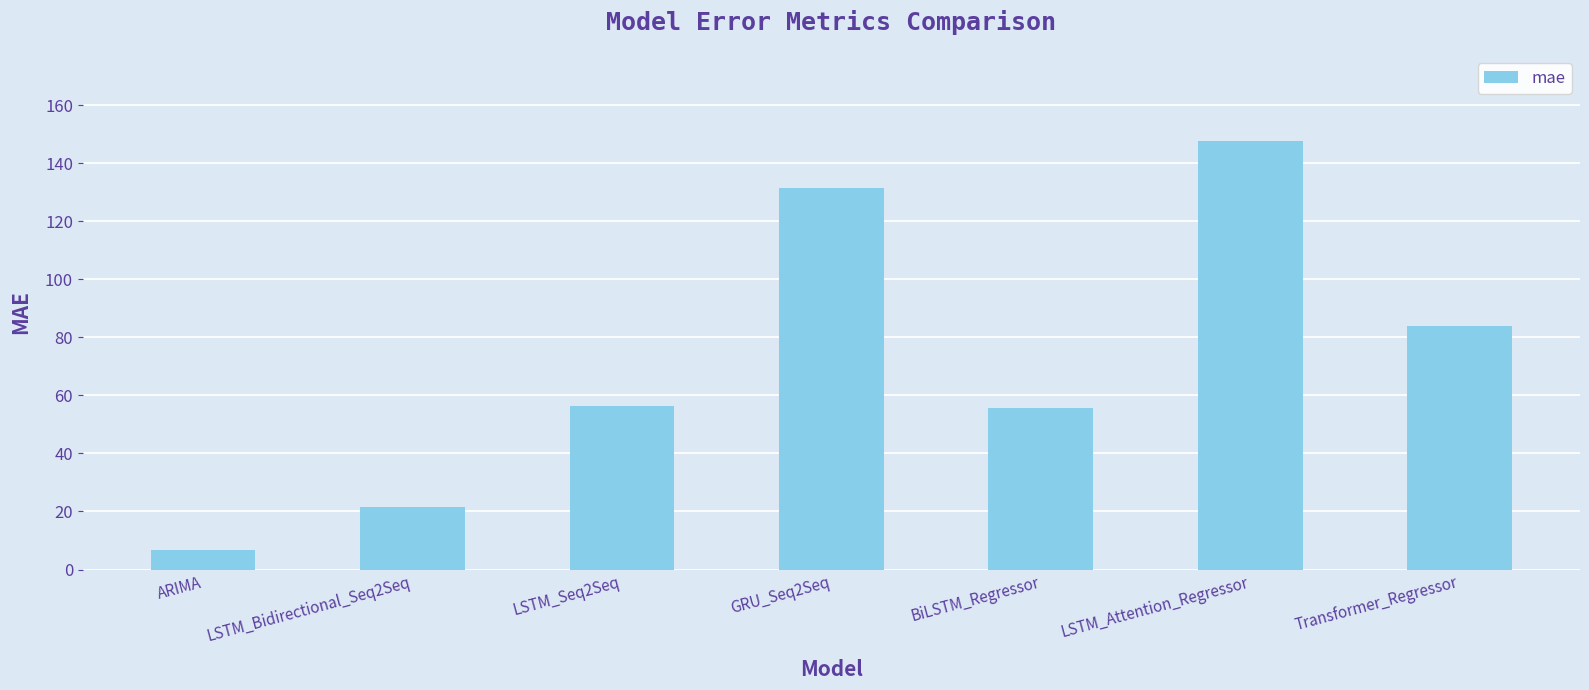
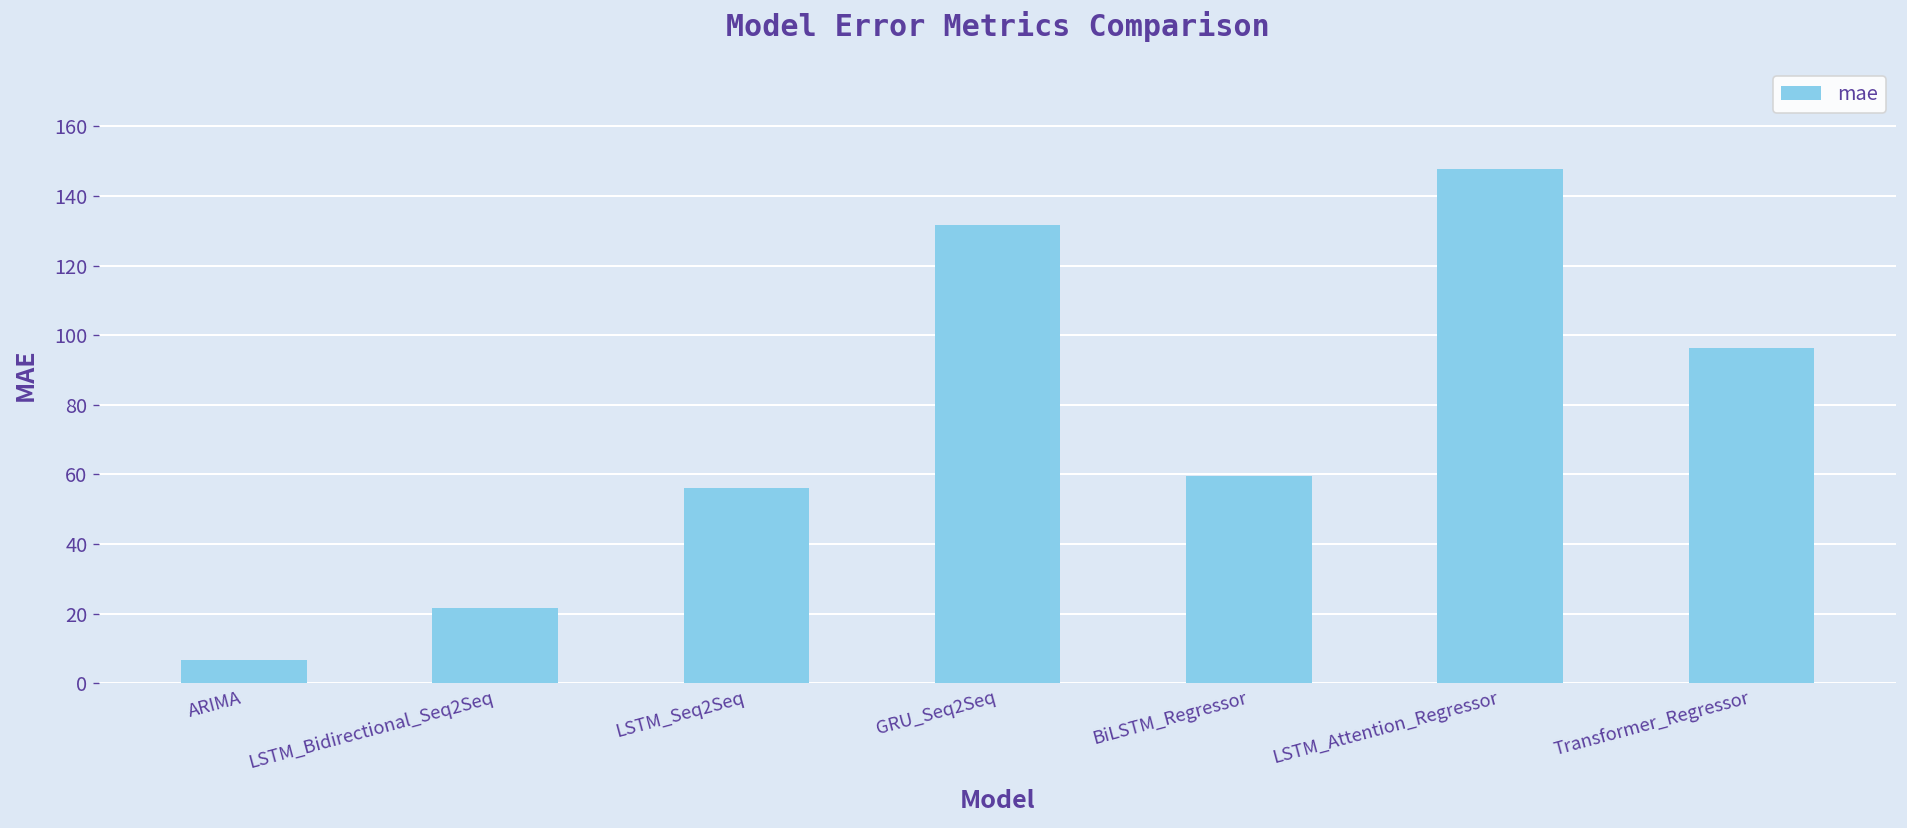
BiLSTM_Regressor: 56 -> 60
Transformer_Regressor: 84 -> 96
